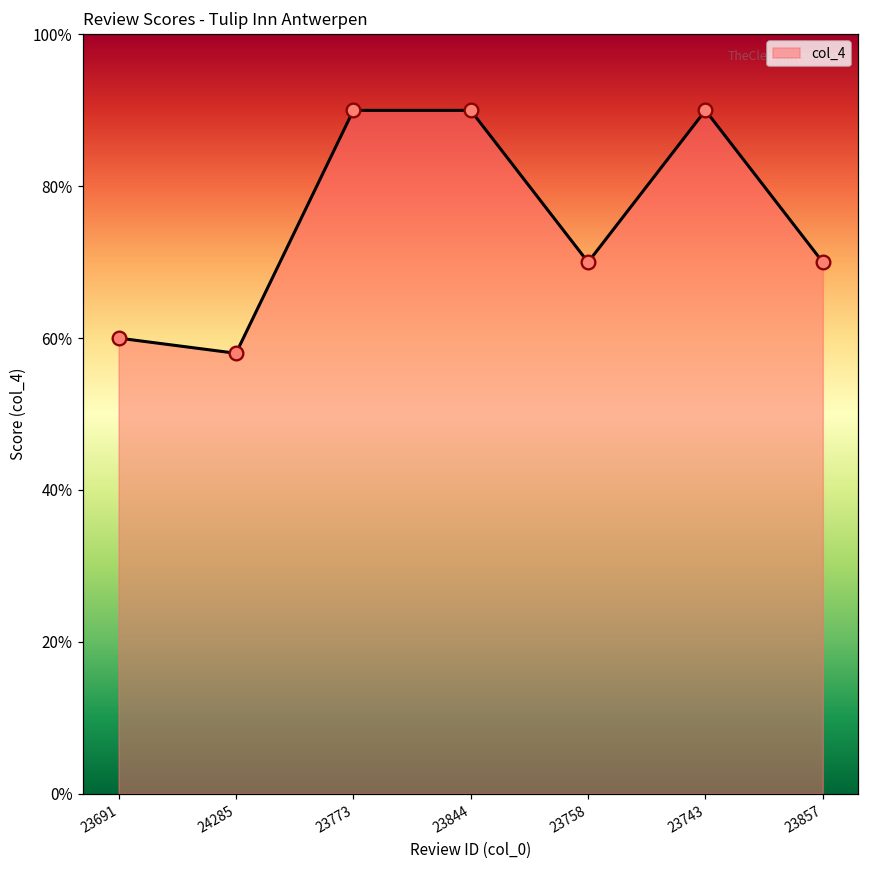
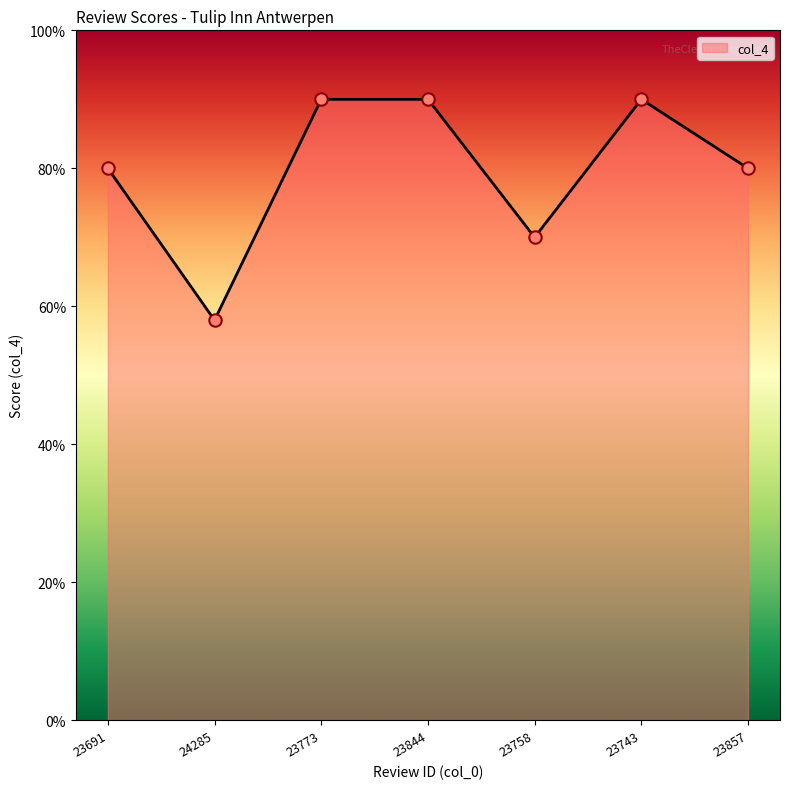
23691: 60% -> 80%
23857: 70% -> 80%
